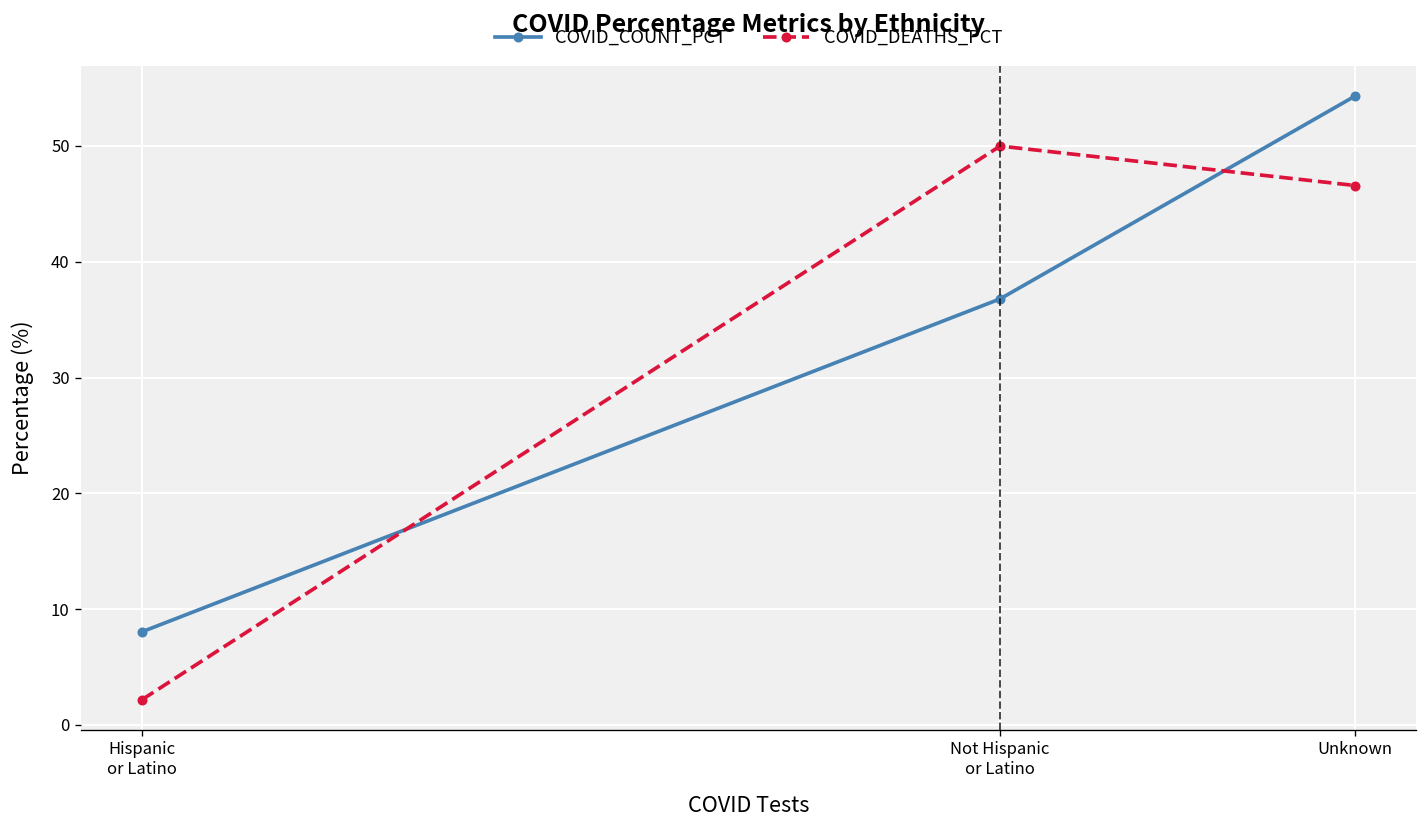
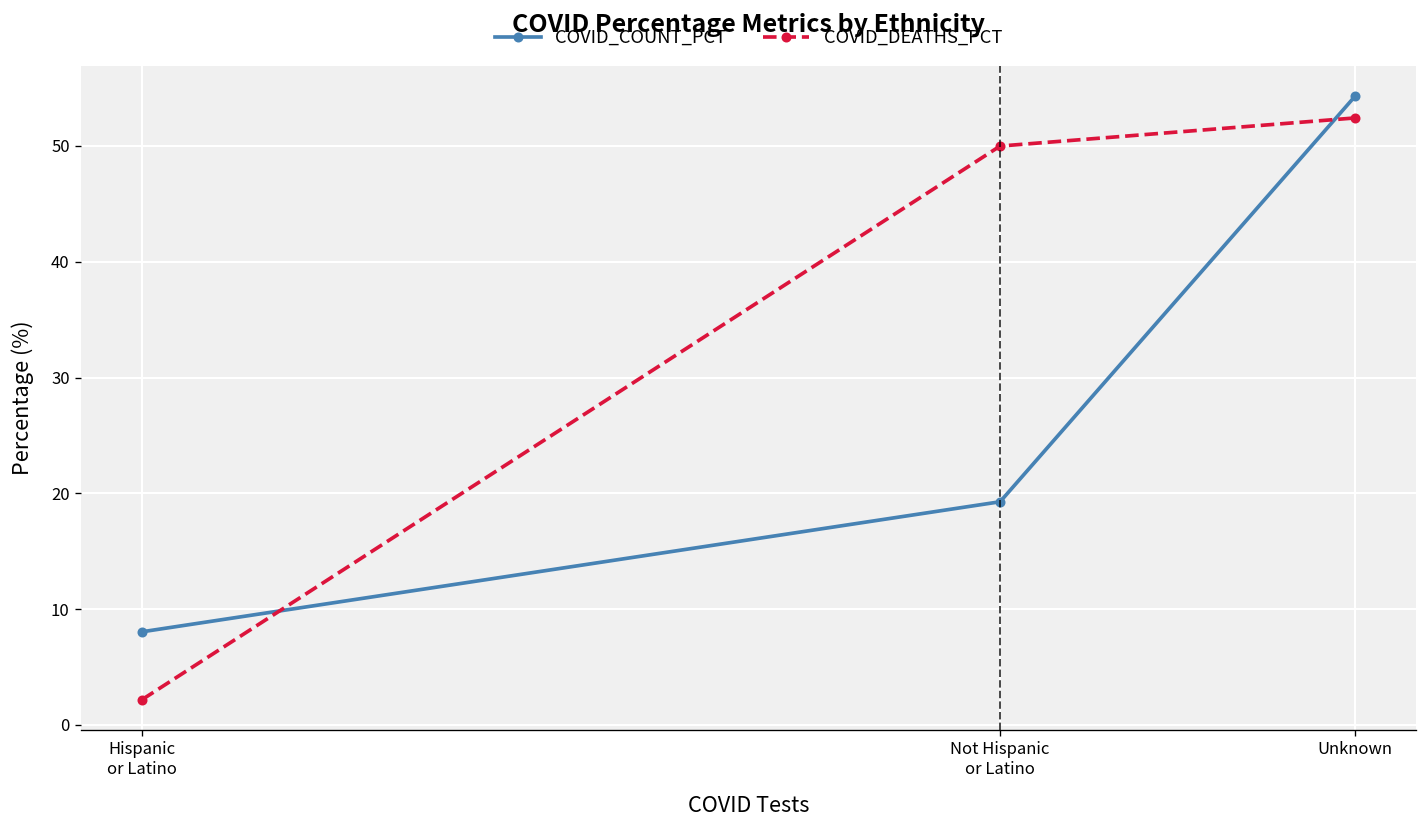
COVID_COUNT_PCT, Not Hispanic or Latino: 37 -> 19
COVID_DEATHS_PCT, Unknown: 47 -> 52
